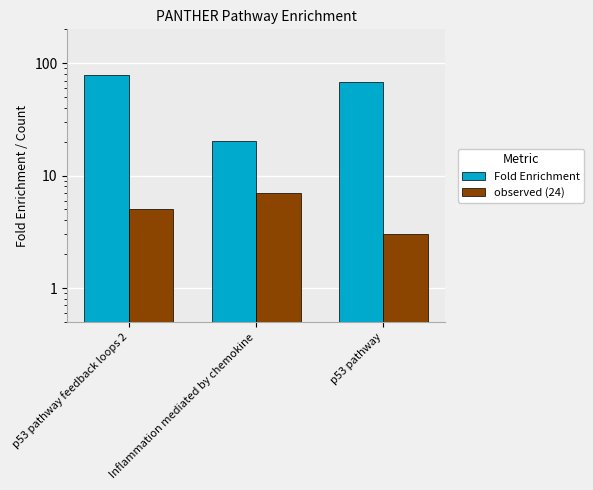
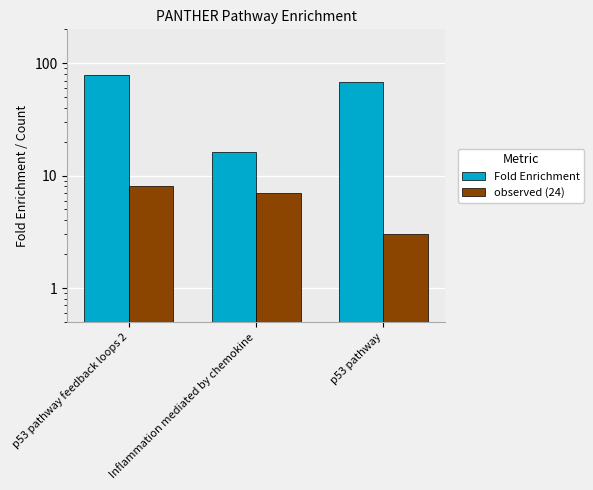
observed (24), p53 pathway feedback loops 2: 5 -> 8
Fold Enrichment, Inflammation mediated by chemokine: 20 -> 16
